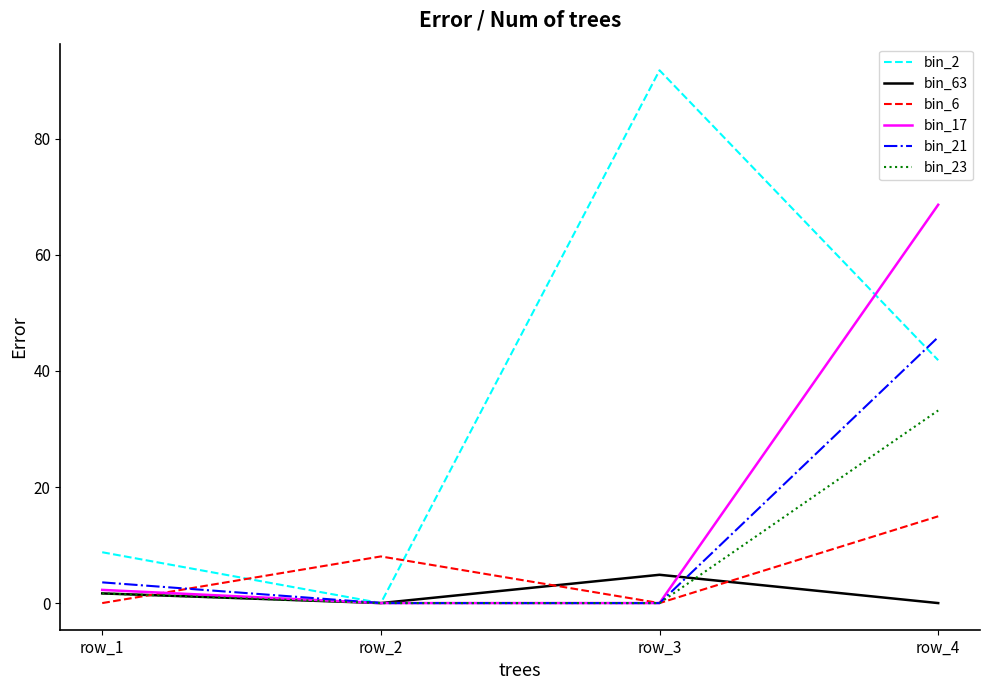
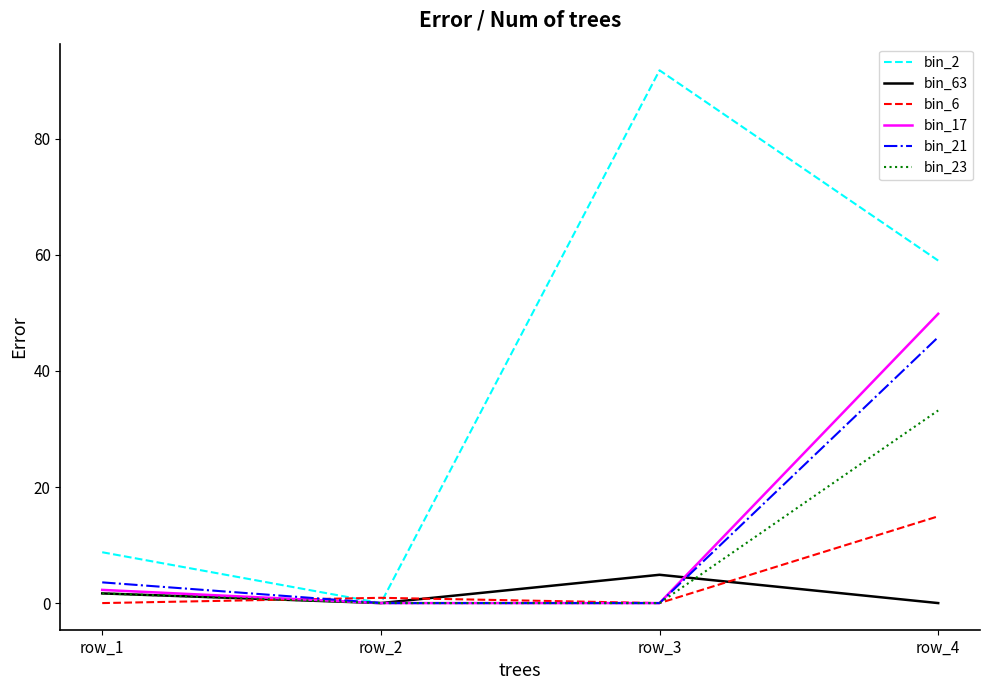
bin_6, row_2: 8 -> 1
bin_2, row_4: 42 -> 59
bin_17, row_4: 69 -> 50
